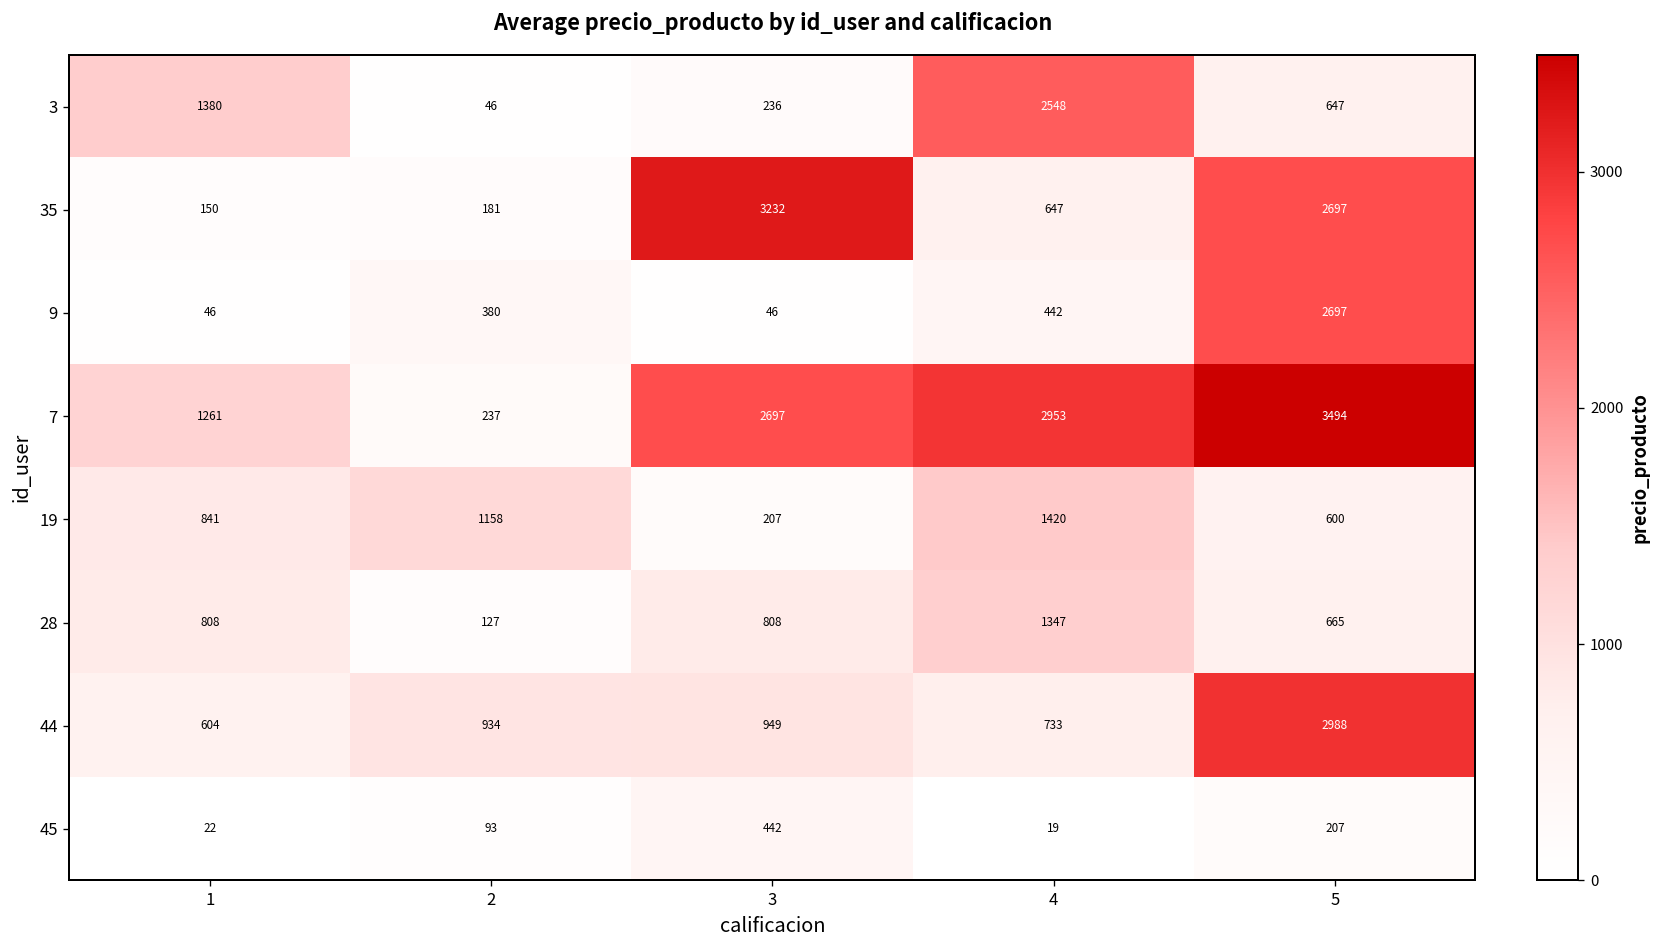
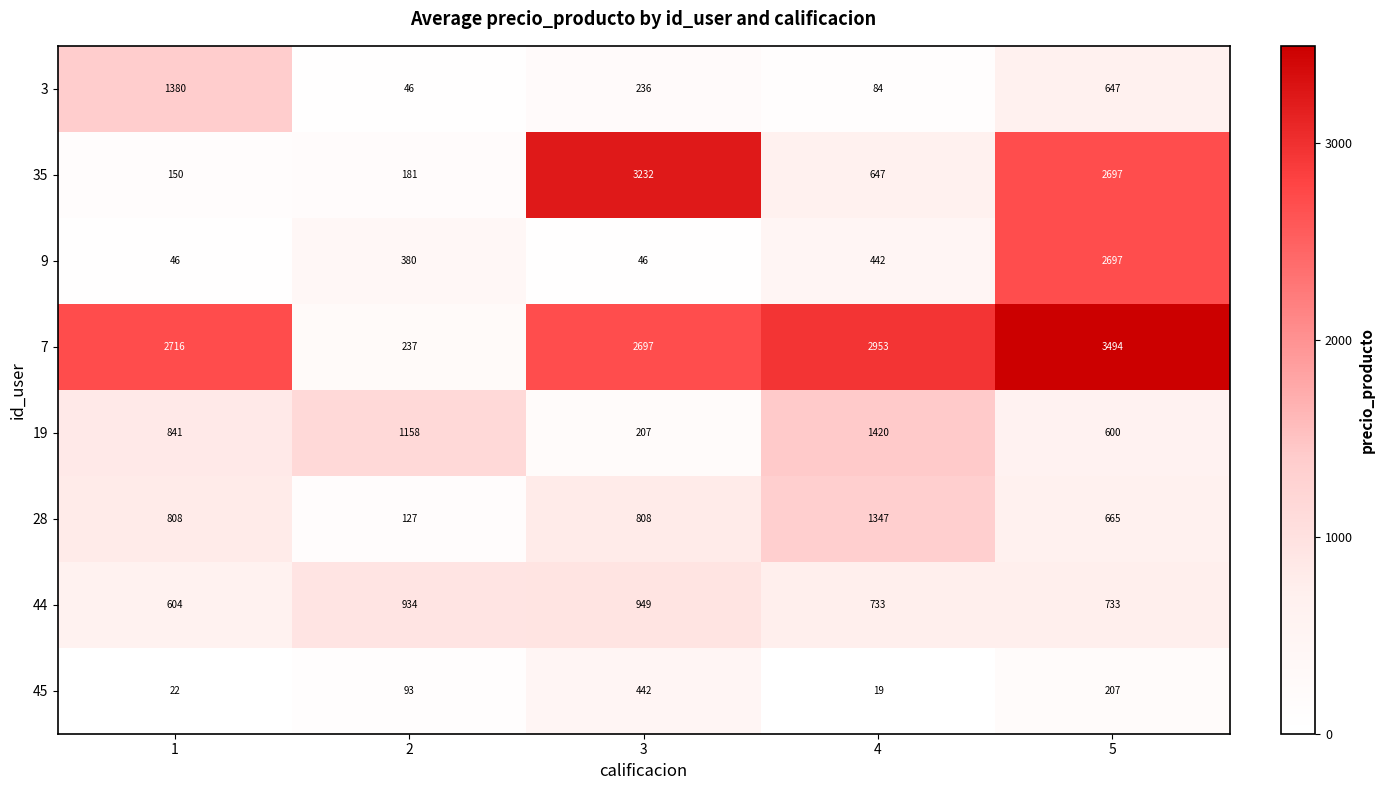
3, 4: 2548 -> 84
7, 1: 1261 -> 2716
44, 5: 2988 -> 733
